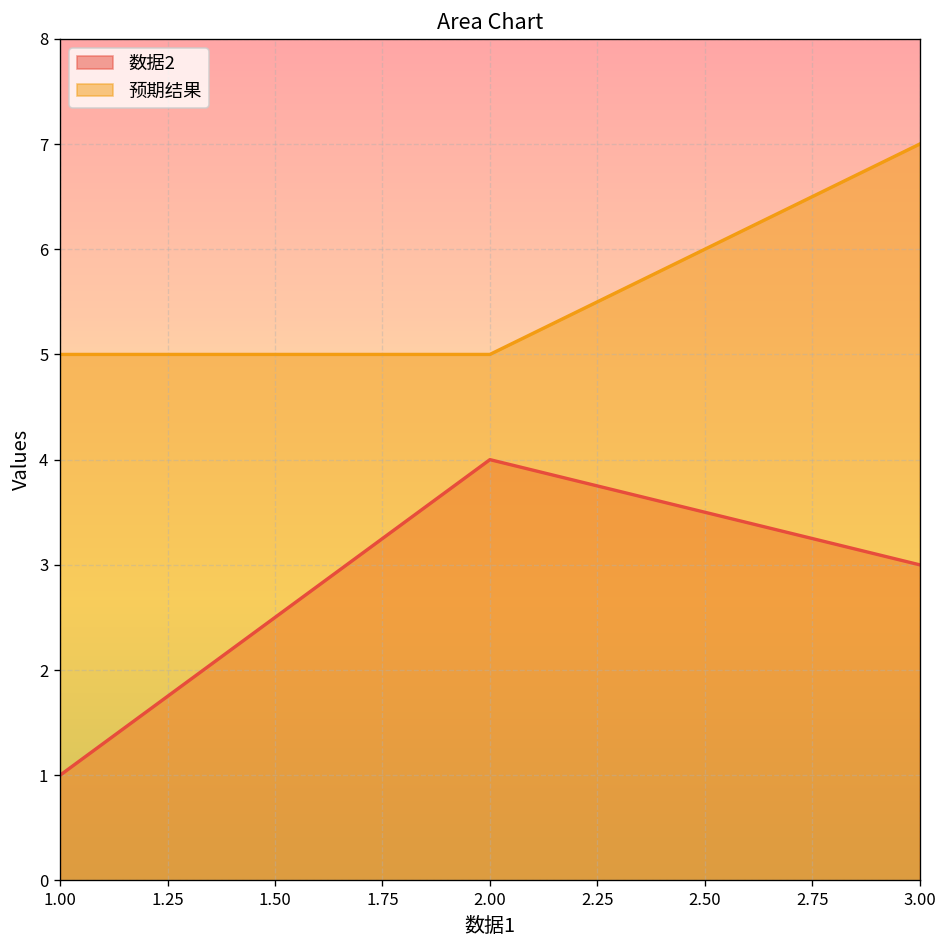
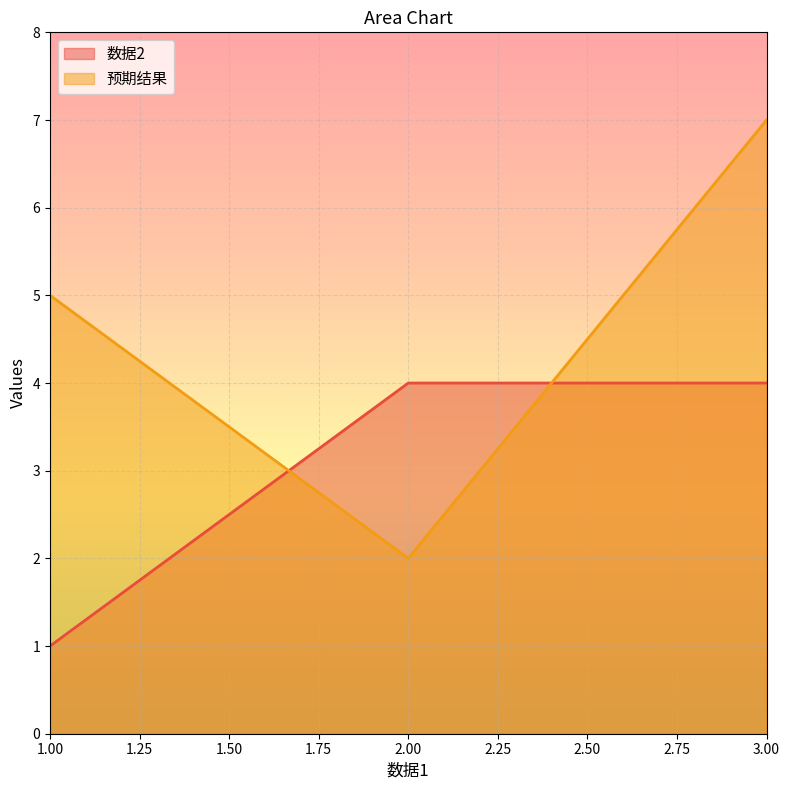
预期结果, 2.00: 5 -> 2
数据2, 3.00: 3 -> 4
